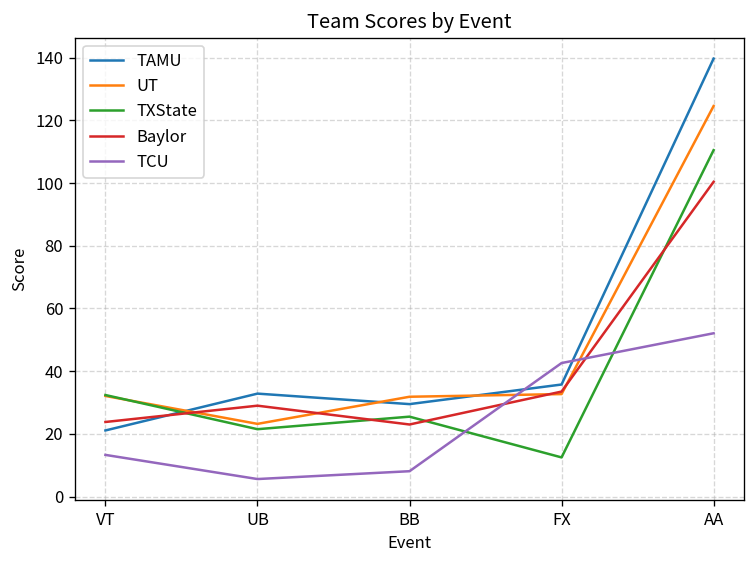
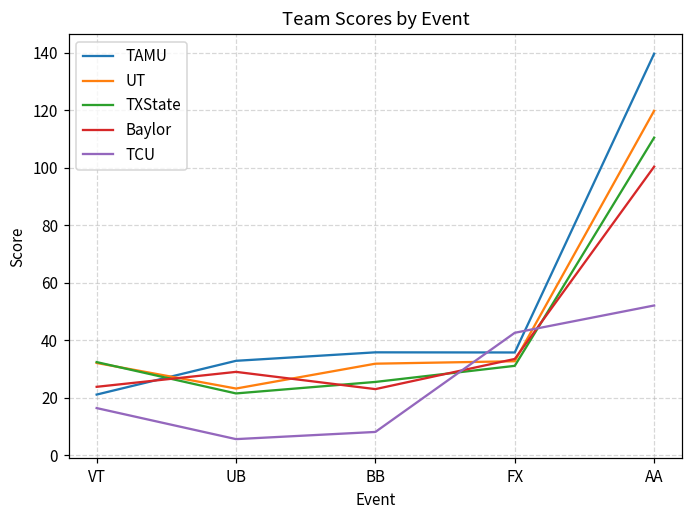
TCU, VT: 13 -> 16
TAMU, BB: 30 -> 36
TXState, FX: 13 -> 31
UT, AA: 125 -> 120
